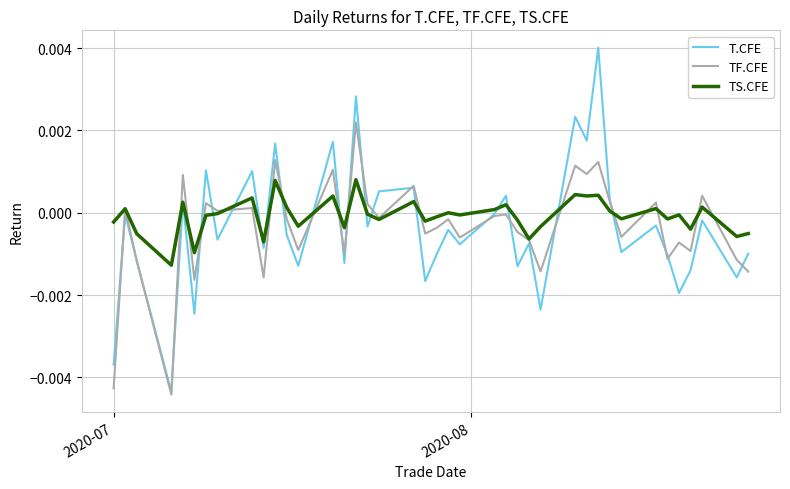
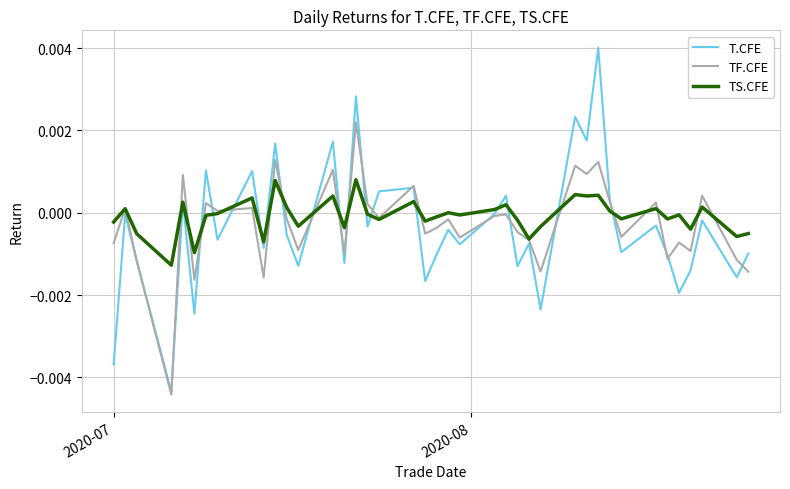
TF.CFE, 2020-07: -0.0043 -> -0.0007
